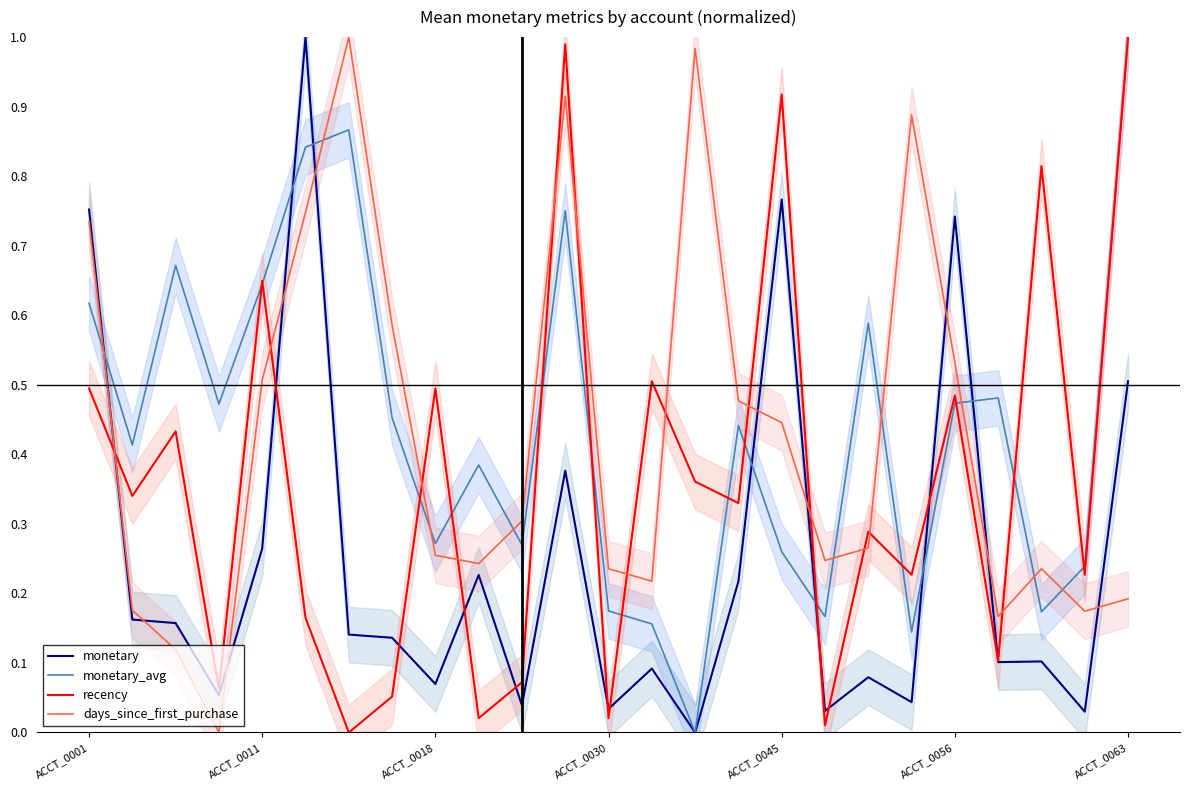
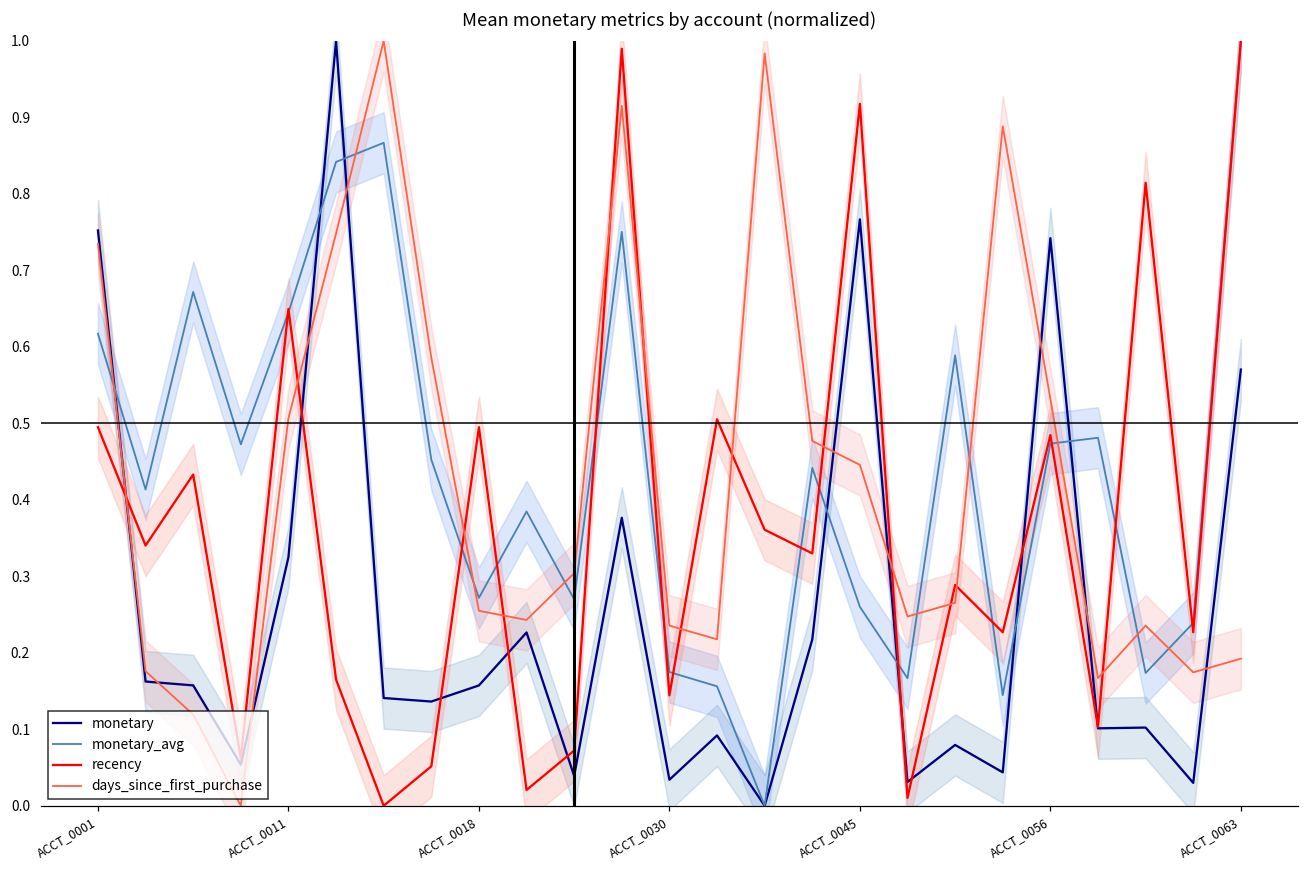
monetary, ACCT_0011: 0.26 -> 0.32
monetary, ACCT_0018: 0.07 -> 0.16
recency, ACCT_0030: 0.02 -> 0.14
monetary, ACCT_0063: 0.51 -> 0.57
